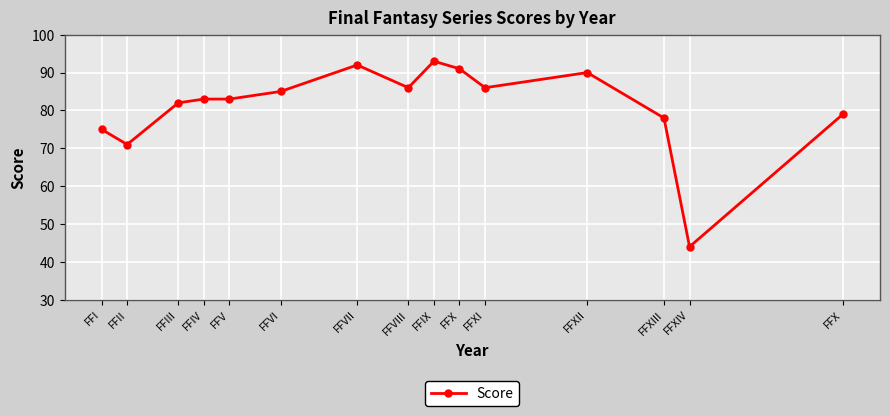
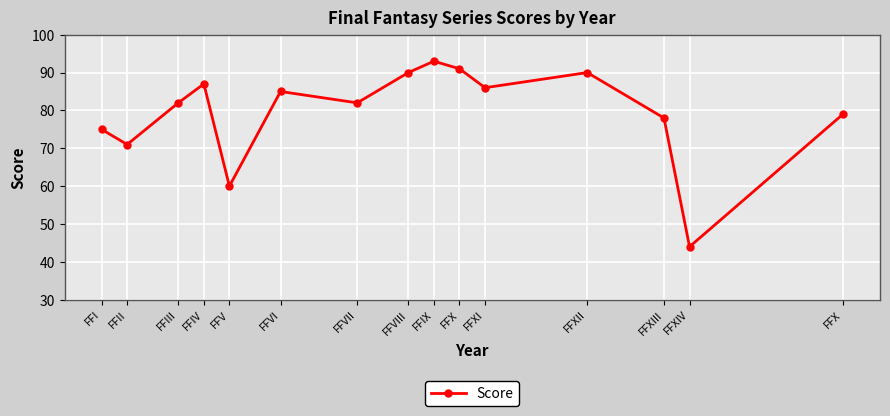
FFIV: 83 -> 87
FFV: 83 -> 60
FFVII: 92 -> 82
FFVIII: 86 -> 90
